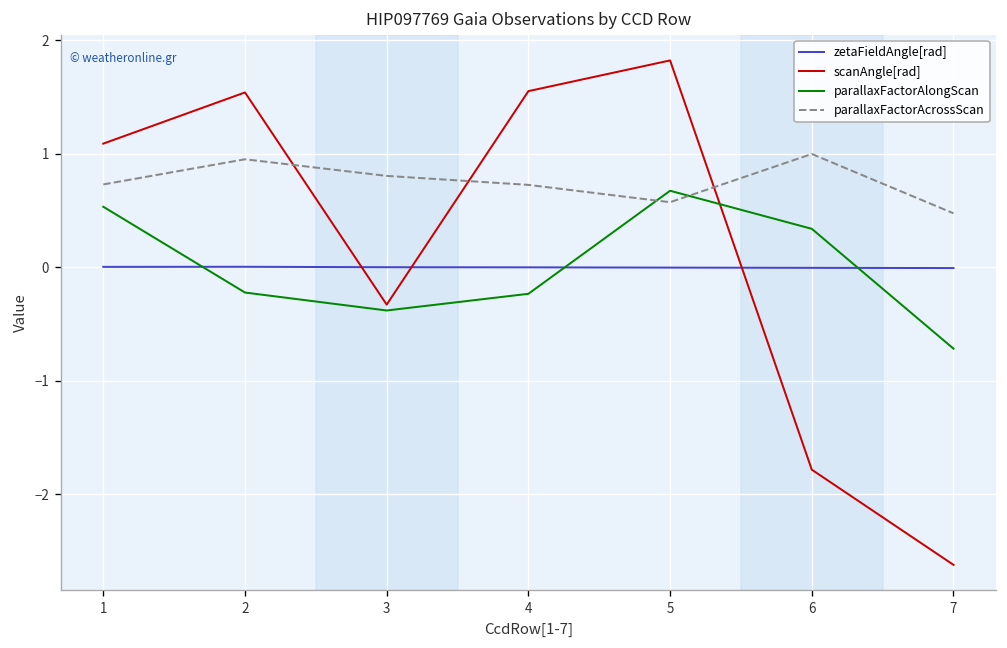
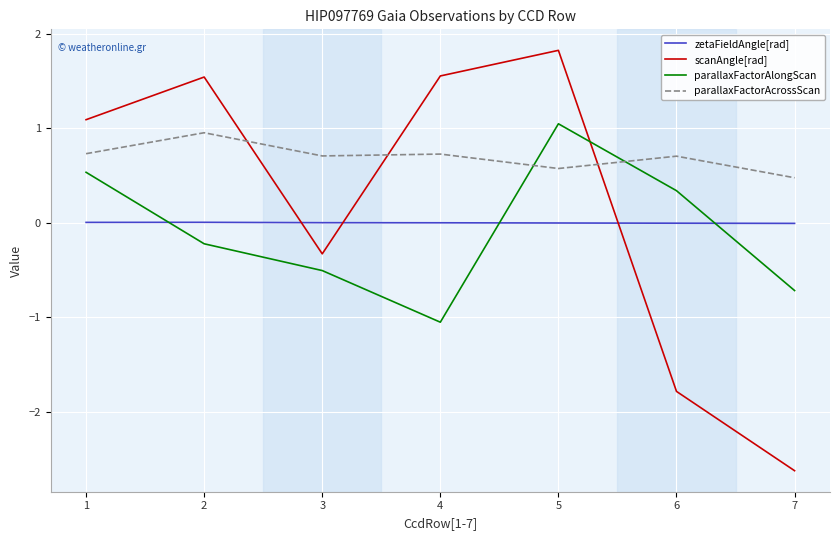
parallaxFactorAlongScan, 3: -0.4 -> -0.5
parallaxFactorAcrossScan, 3: 0.8 -> 0.7
parallaxFactorAlongScan, 4: -0.2 -> -1.1
parallaxFactorAlongScan, 5: 0.7 -> 1.0
parallaxFactorAcrossScan, 6: 1.0 -> 0.7
